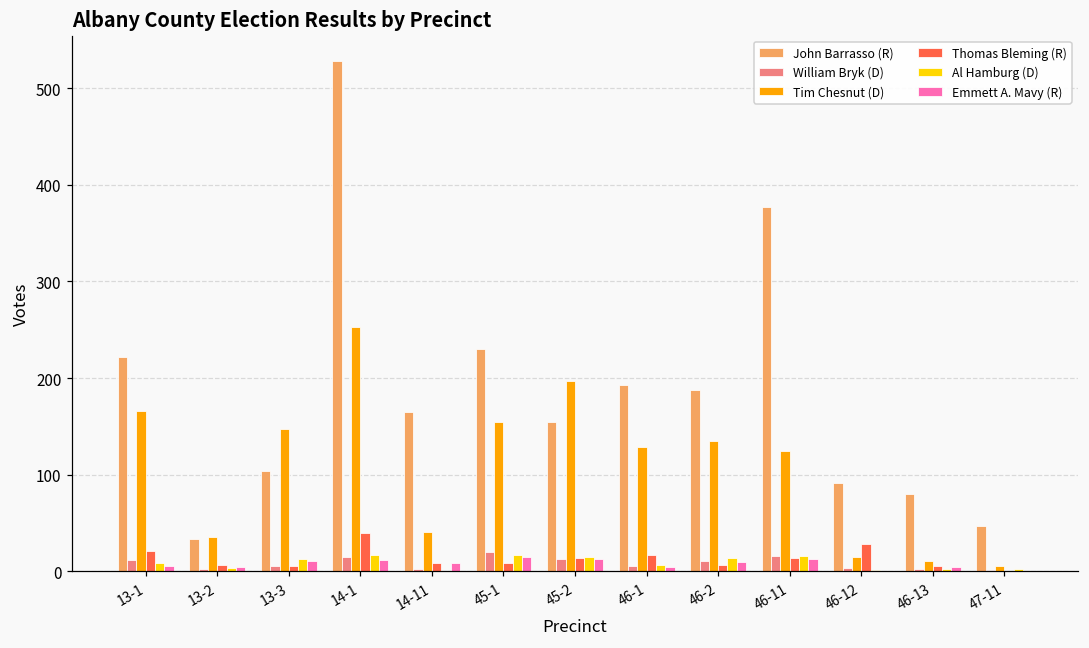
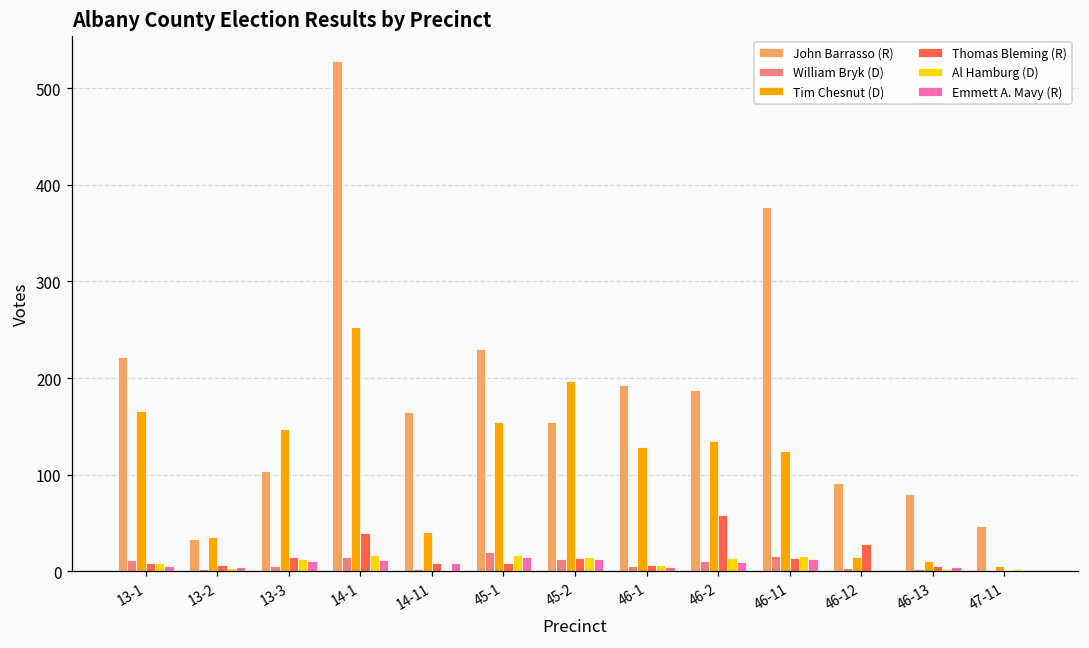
Thomas Bleming (R), 13-1: 20 -> 10
Thomas Bleming (R), 13-3: 10 -> 20
Thomas Bleming (R), 46-1: 20 -> 10
Thomas Bleming (R), 46-2: 10 -> 60
